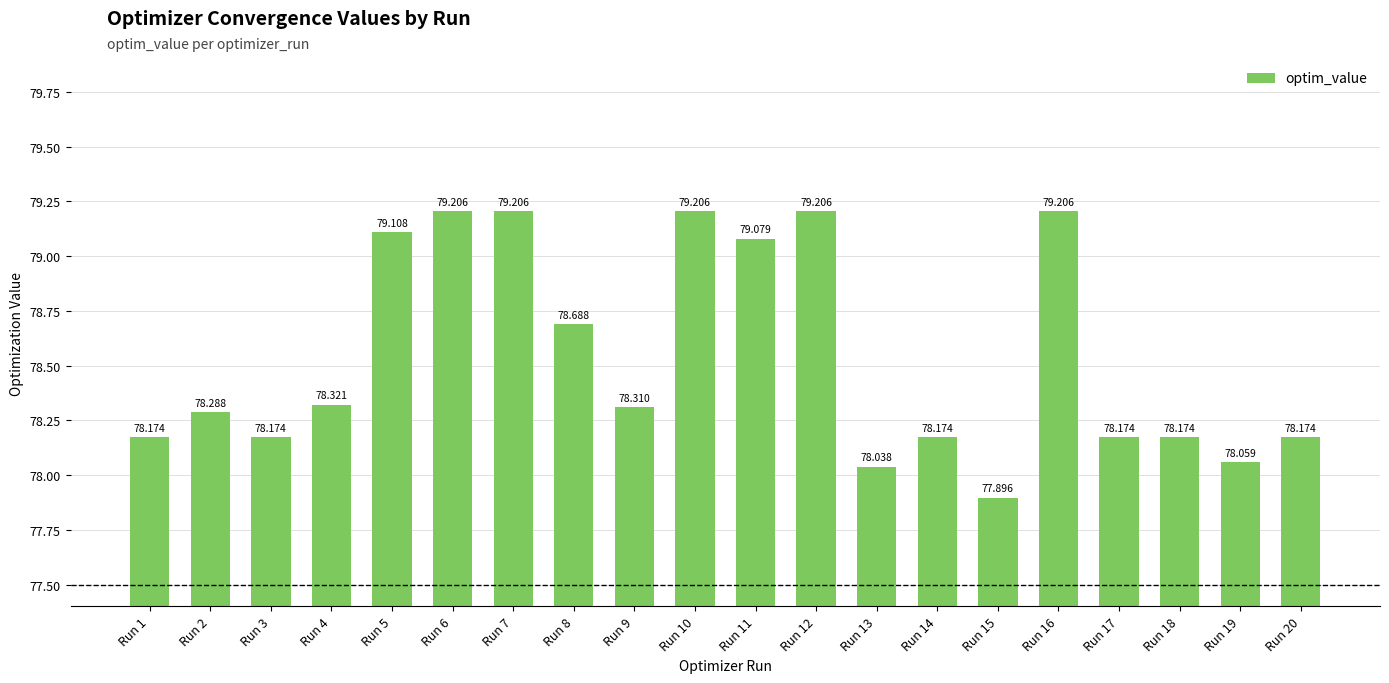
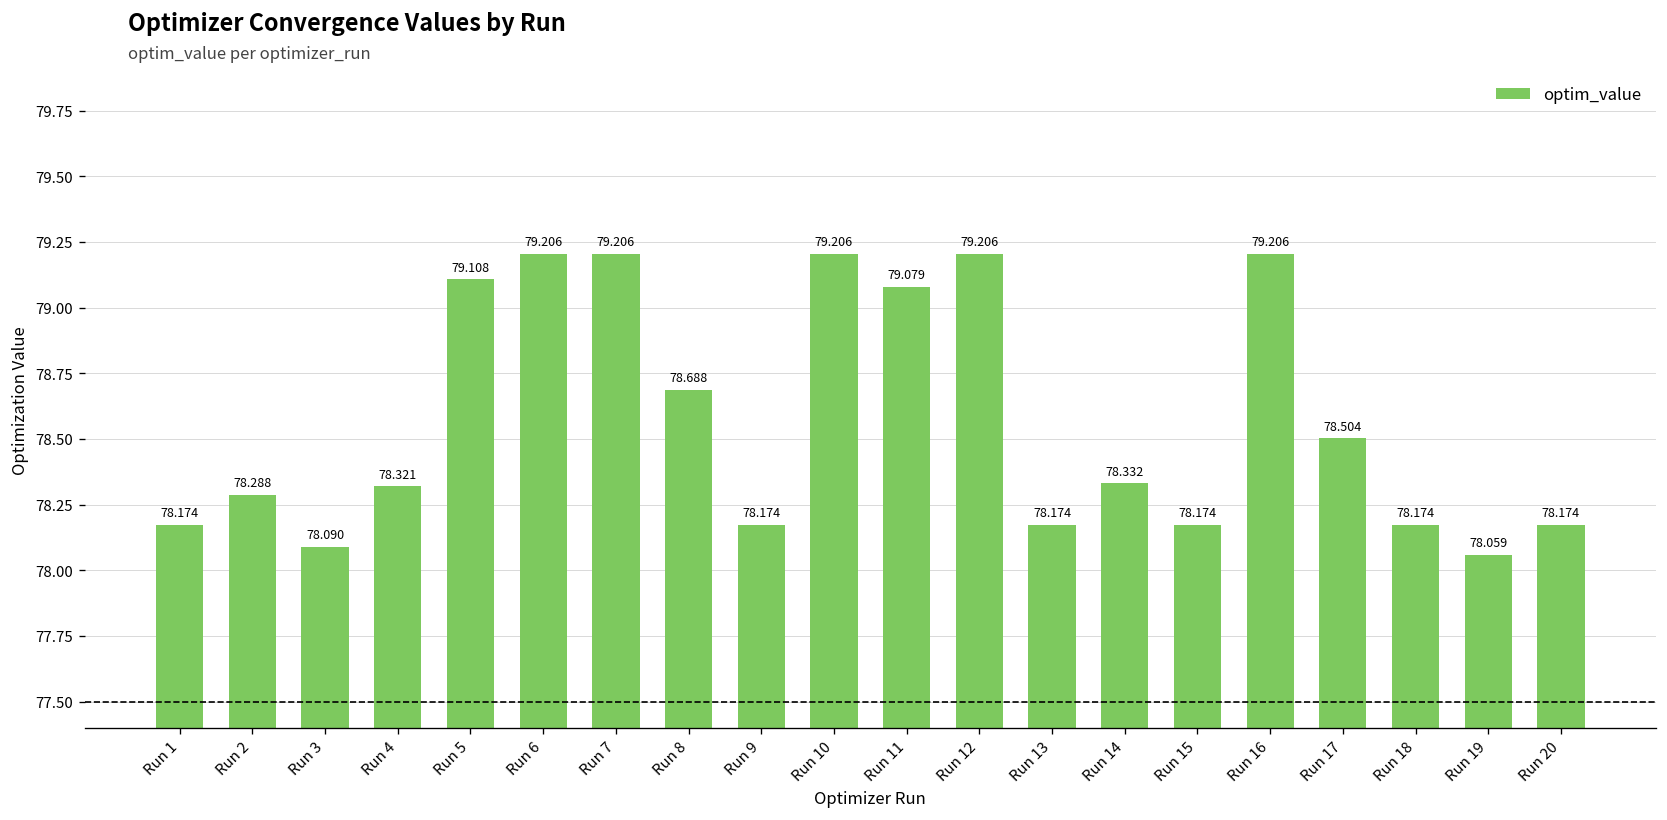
Run 3: 78.174 -> 78.090
Run 9: 78.310 -> 78.174
Run 13: 78.038 -> 78.174
Run 14: 78.174 -> 78.332
Run 15: 77.896 -> 78.174
Run 17: 78.174 -> 78.504
